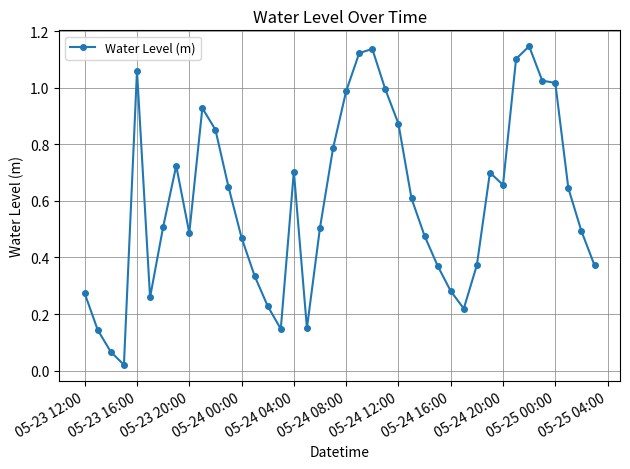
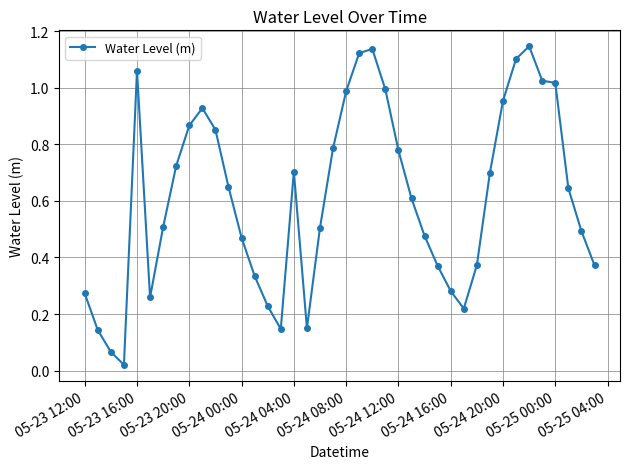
05-23 20:00: 0.49 -> 0.87
05-24 12:00: 0.87 -> 0.78
05-24 20:00: 0.66 -> 0.95
